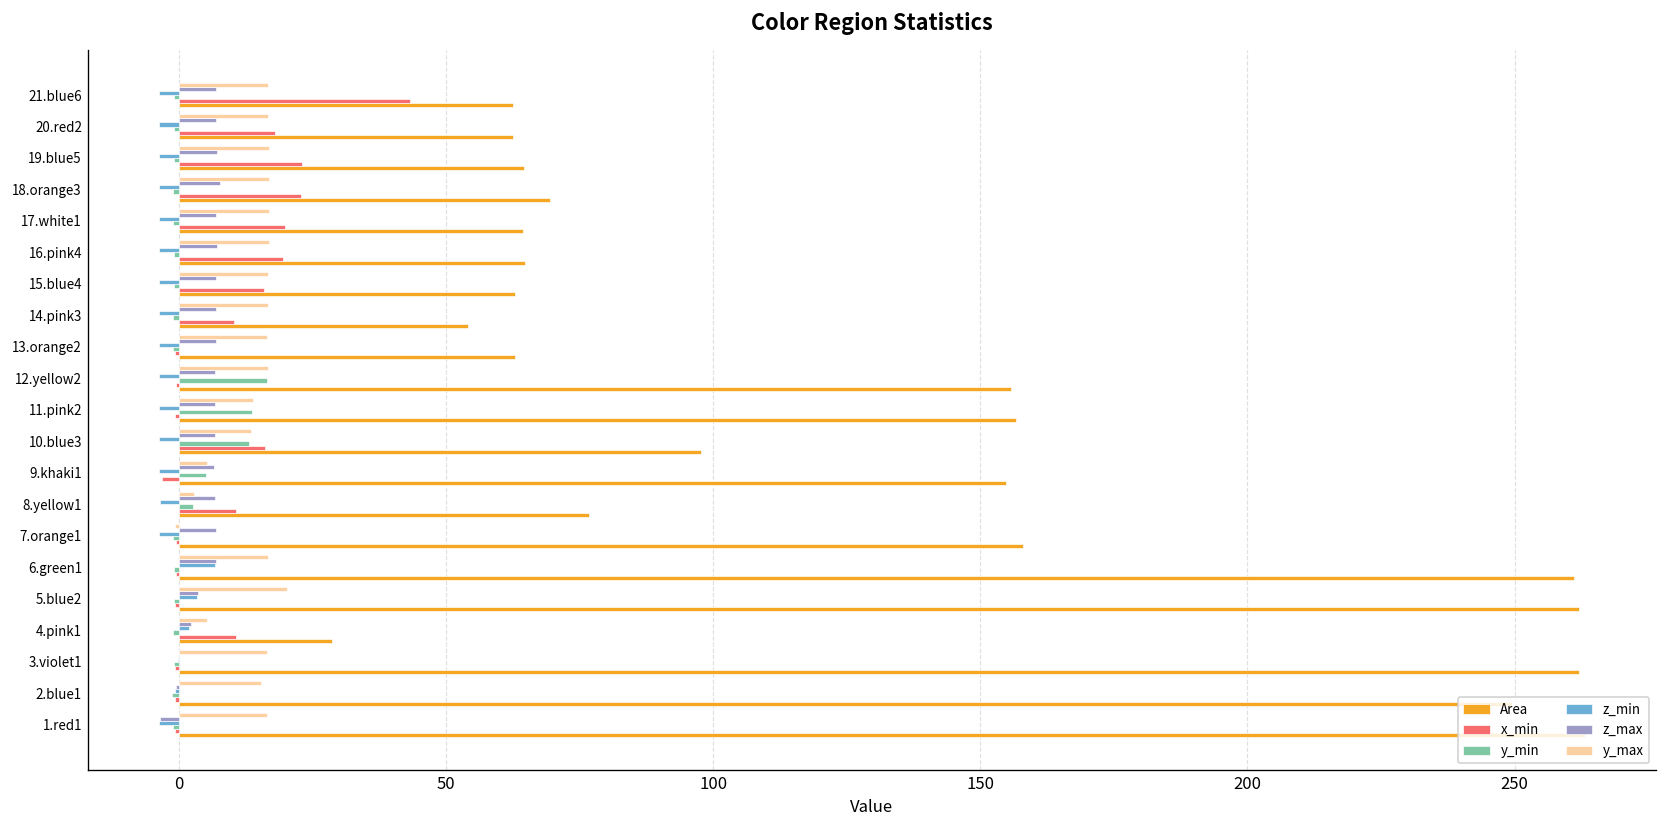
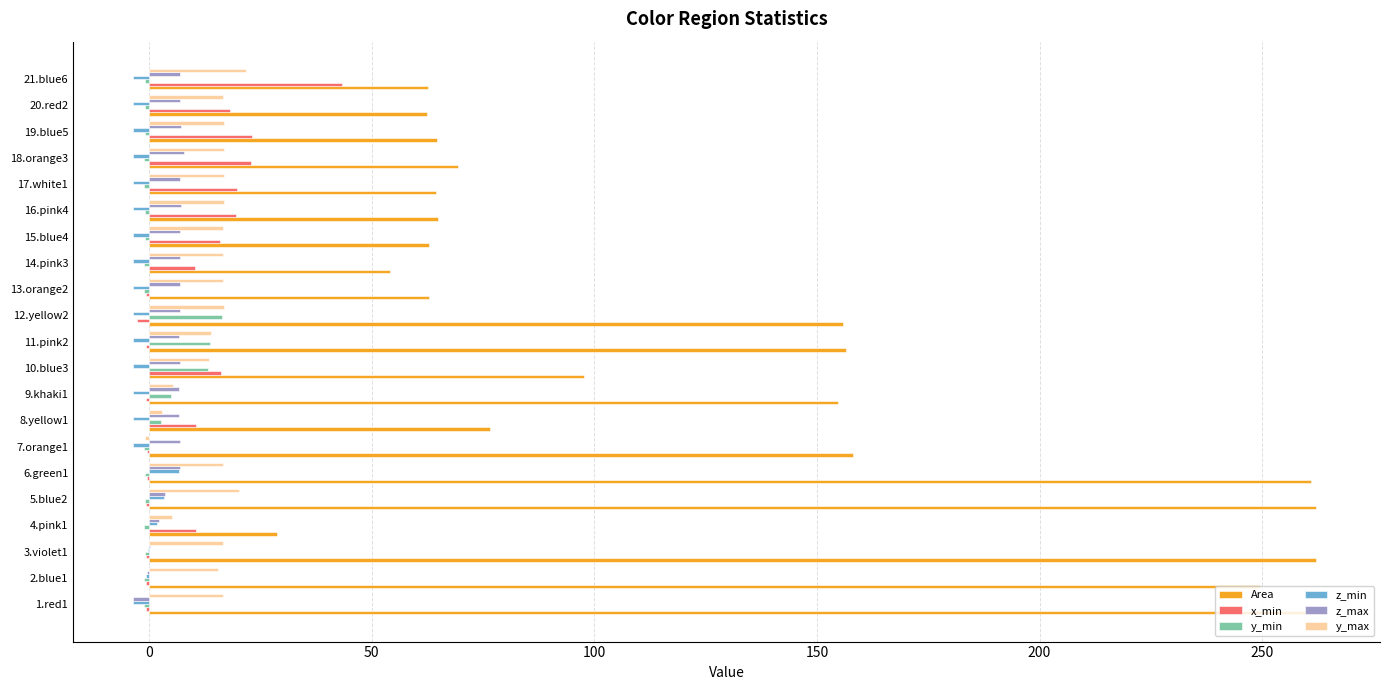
y_max, 21.blue6: 17 -> 22
x_min, 12.yellow2: 0 -> -3
x_min, 9.khaki1: -3 -> -1
